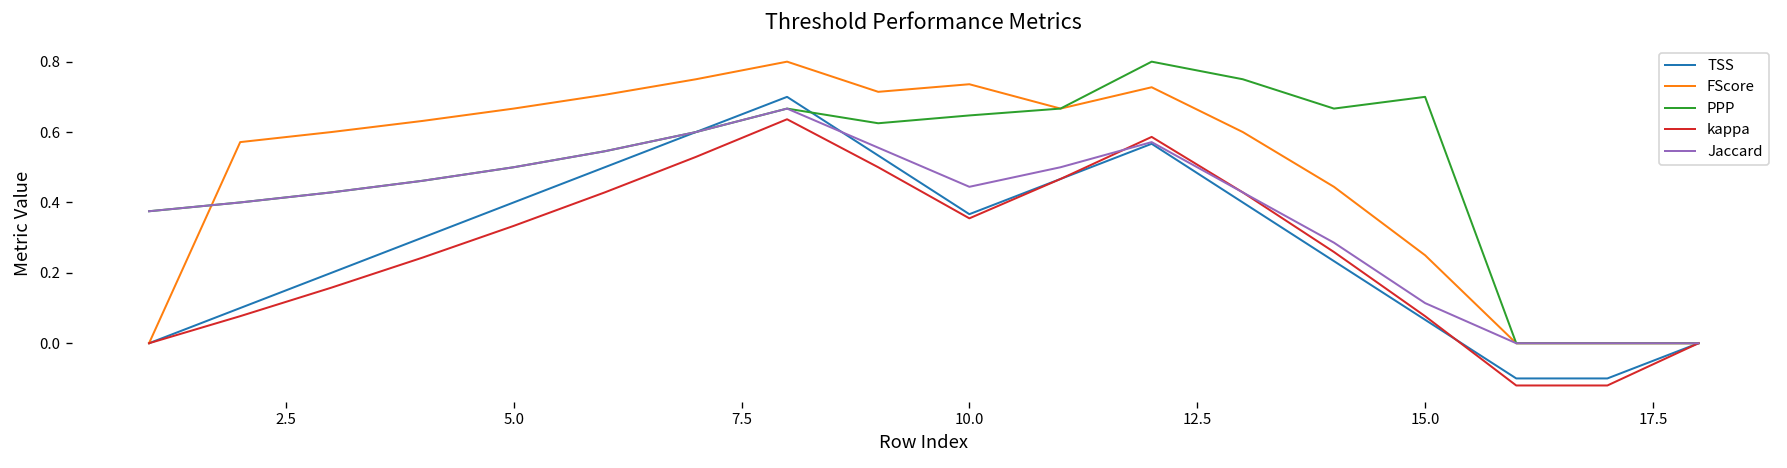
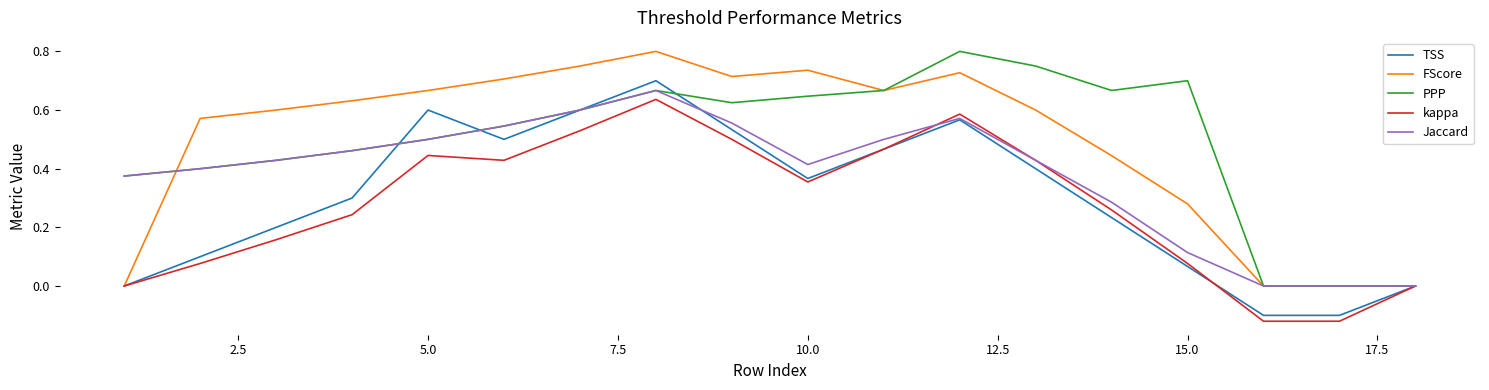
TSS, 5.0: 0.4 -> 0.6
kappa, 5.0: 0.33 -> 0.45
Jaccard, 10.0: 0.44 -> 0.41
FScore, 15.0: 0.25 -> 0.28
